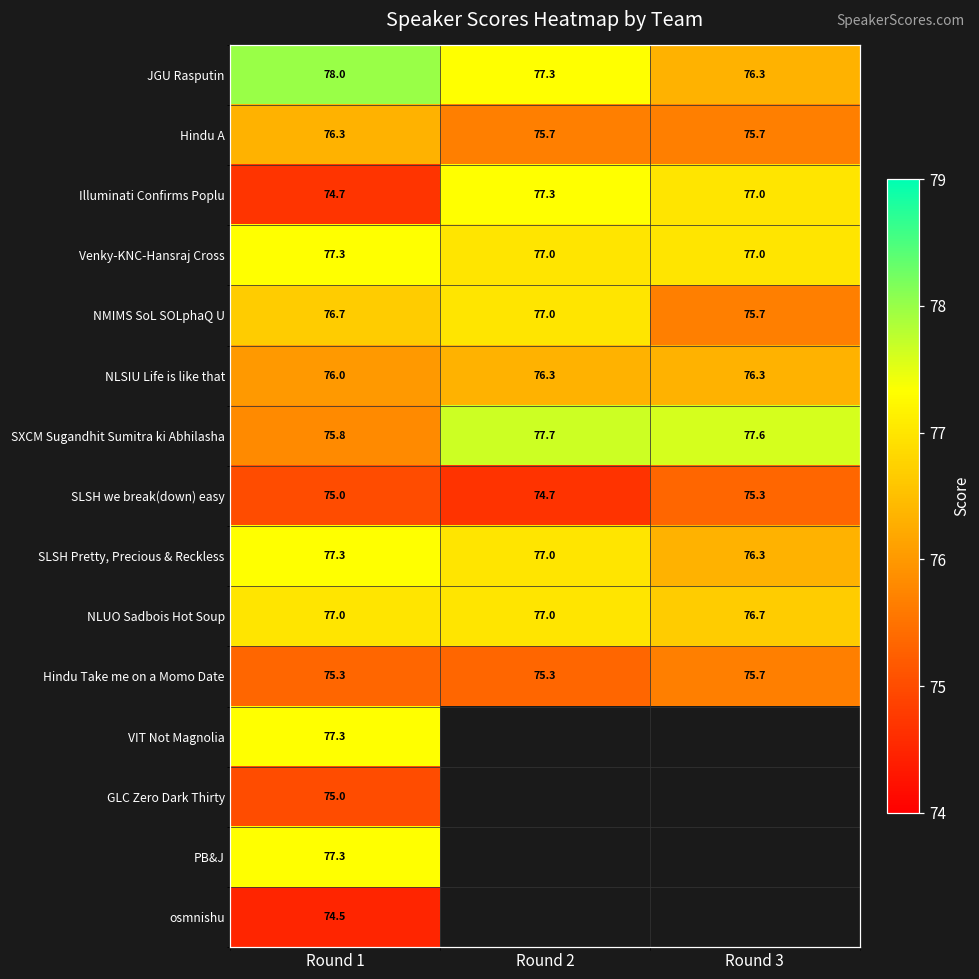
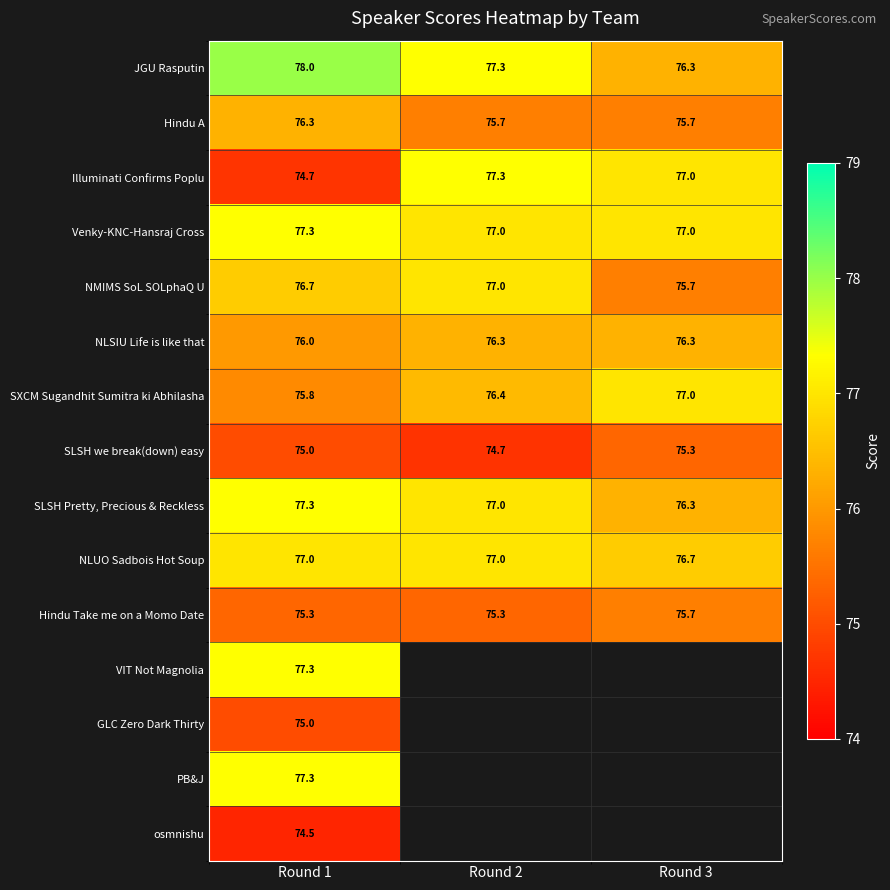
SXCM Sugandhit Sumitra ki Abhilasha, Round 2: 77.7 -> 76.4
SXCM Sugandhit Sumitra ki Abhilasha, Round 3: 77.6 -> 77.0
